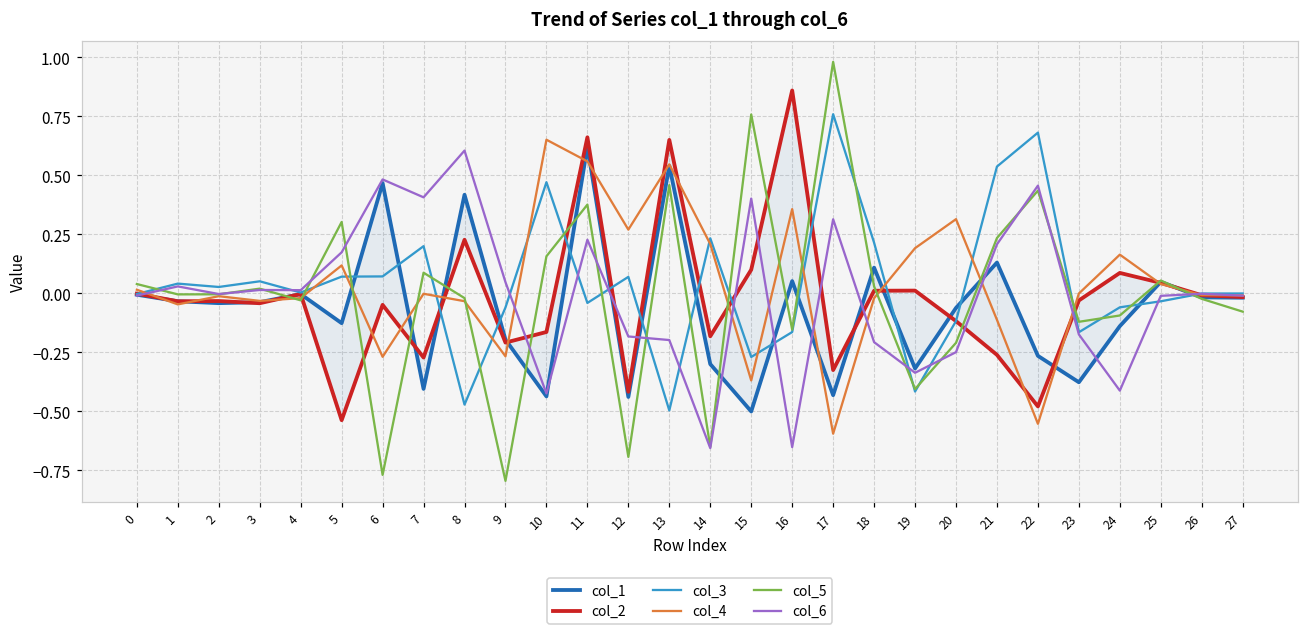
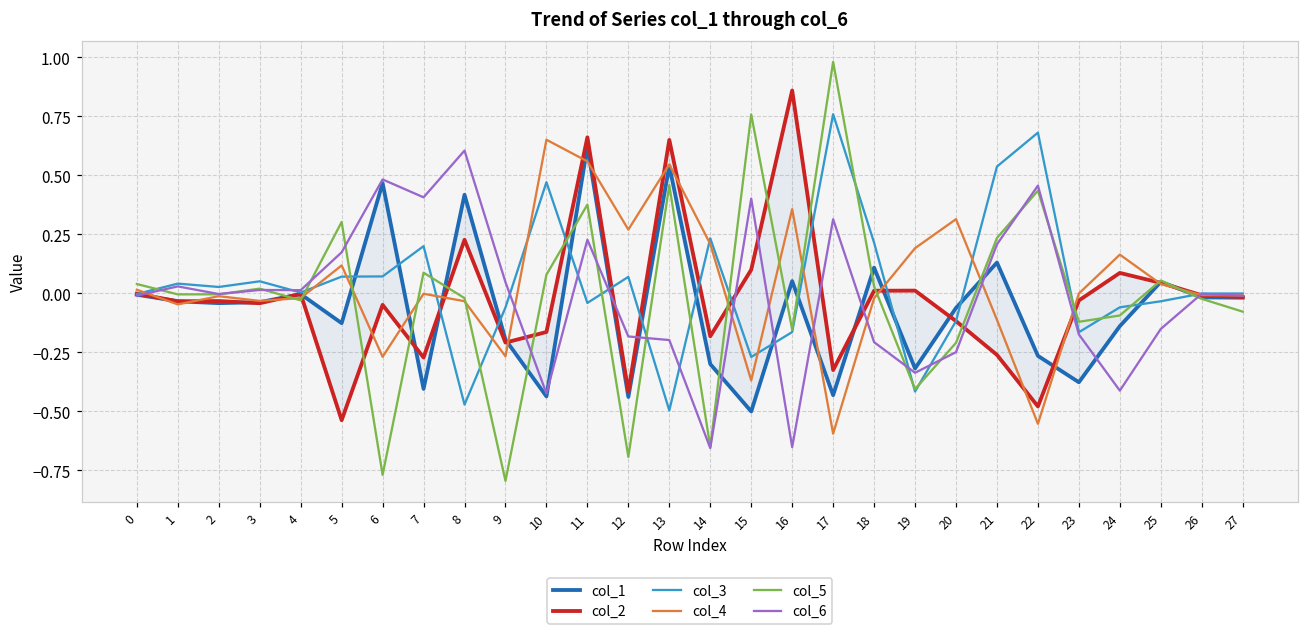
col_5, 10: 0.16 -> 0.08
col_6, 25: -0.01 -> -0.15
